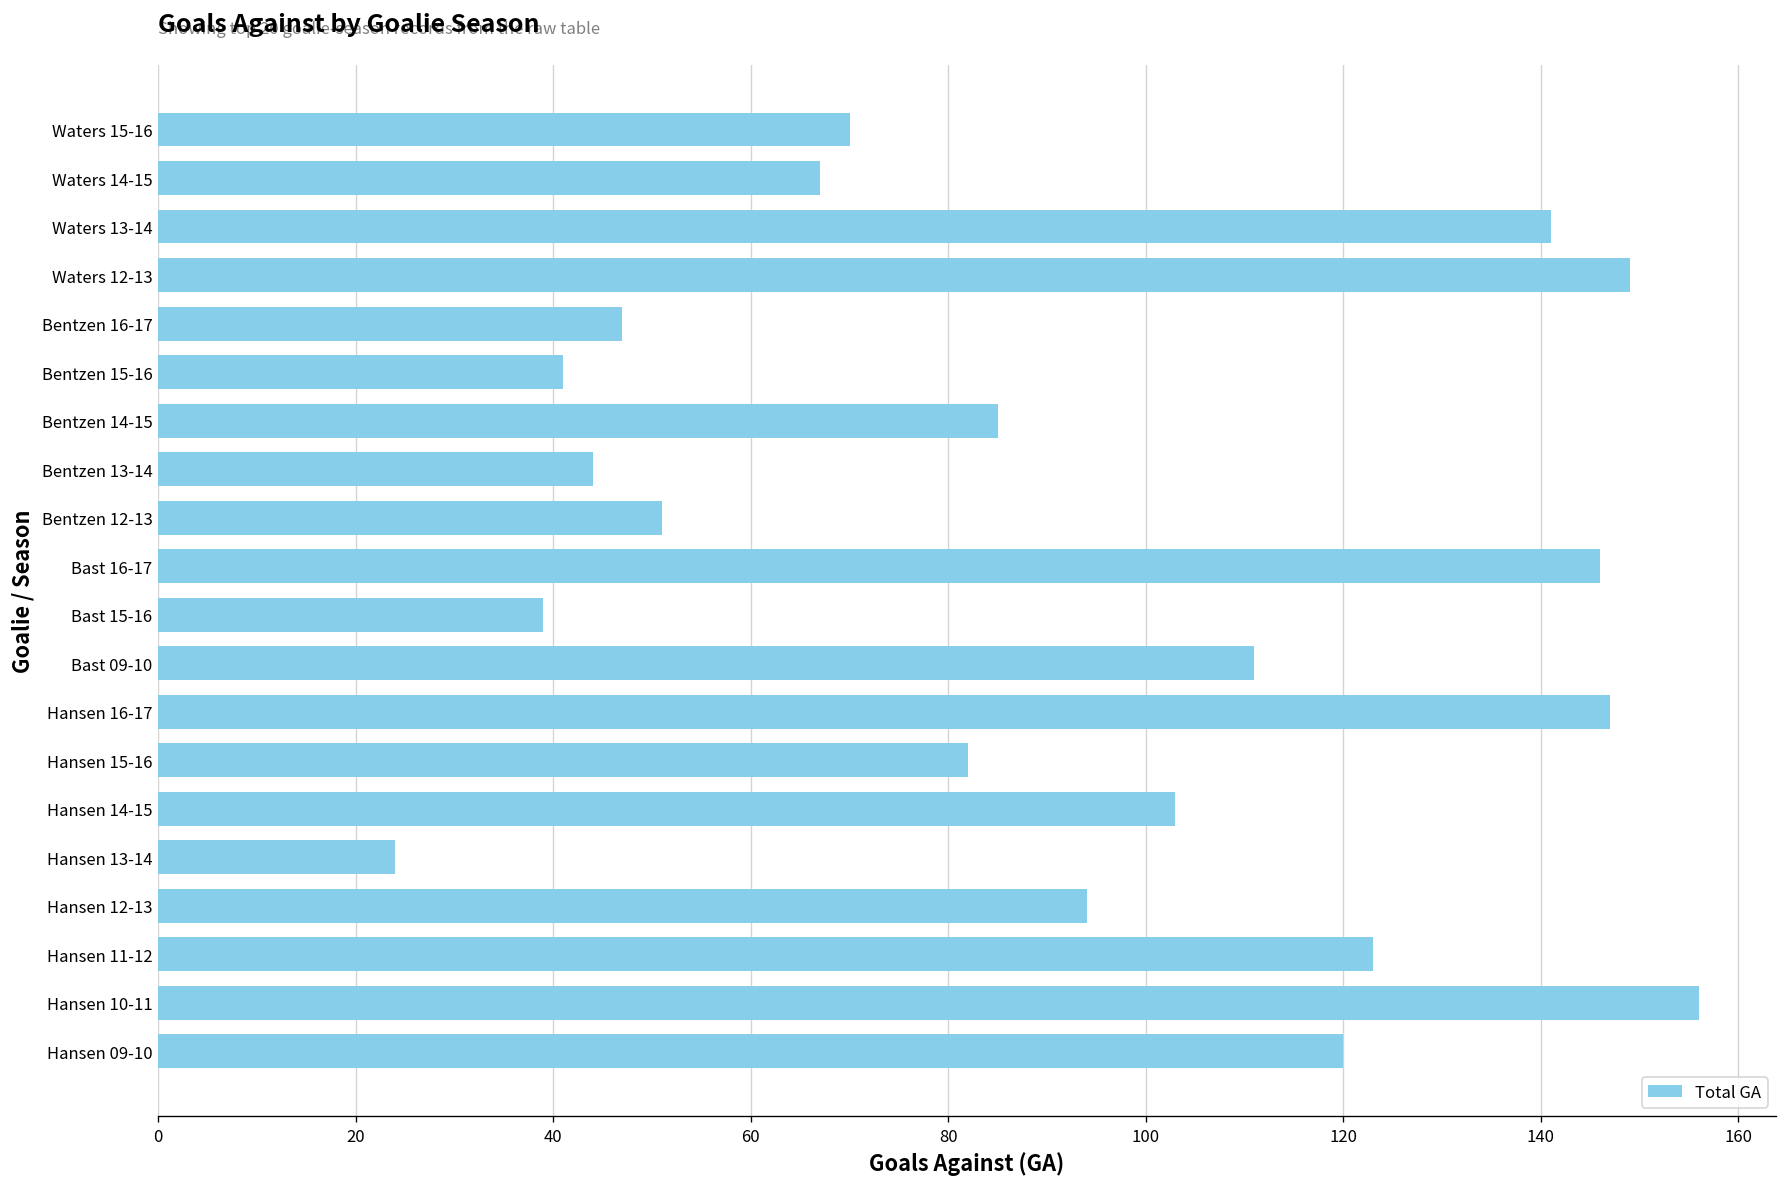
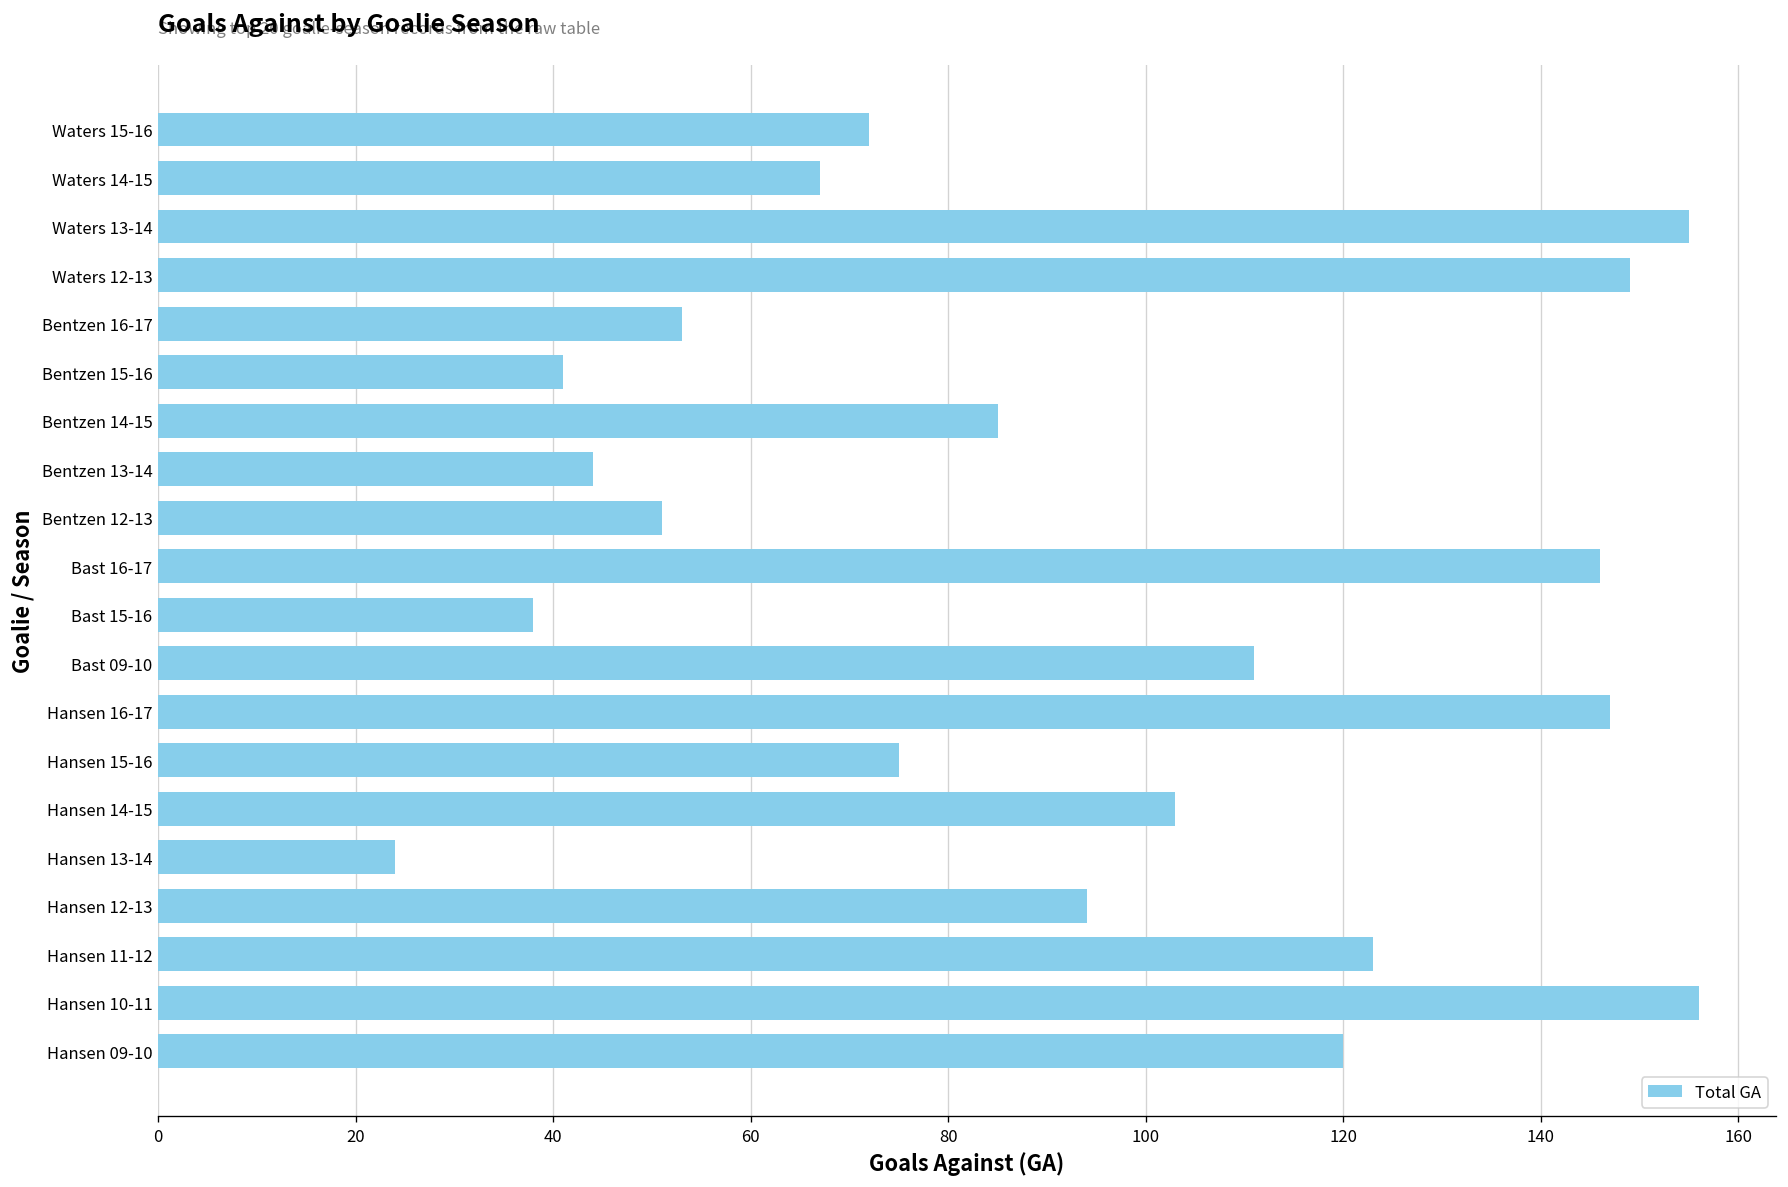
Waters 15-16: 70 -> 72
Waters 13-14: 141 -> 155
Bentzen 16-17: 47 -> 53
Bast 15-16: 39 -> 38
Hansen 15-16: 82 -> 75
